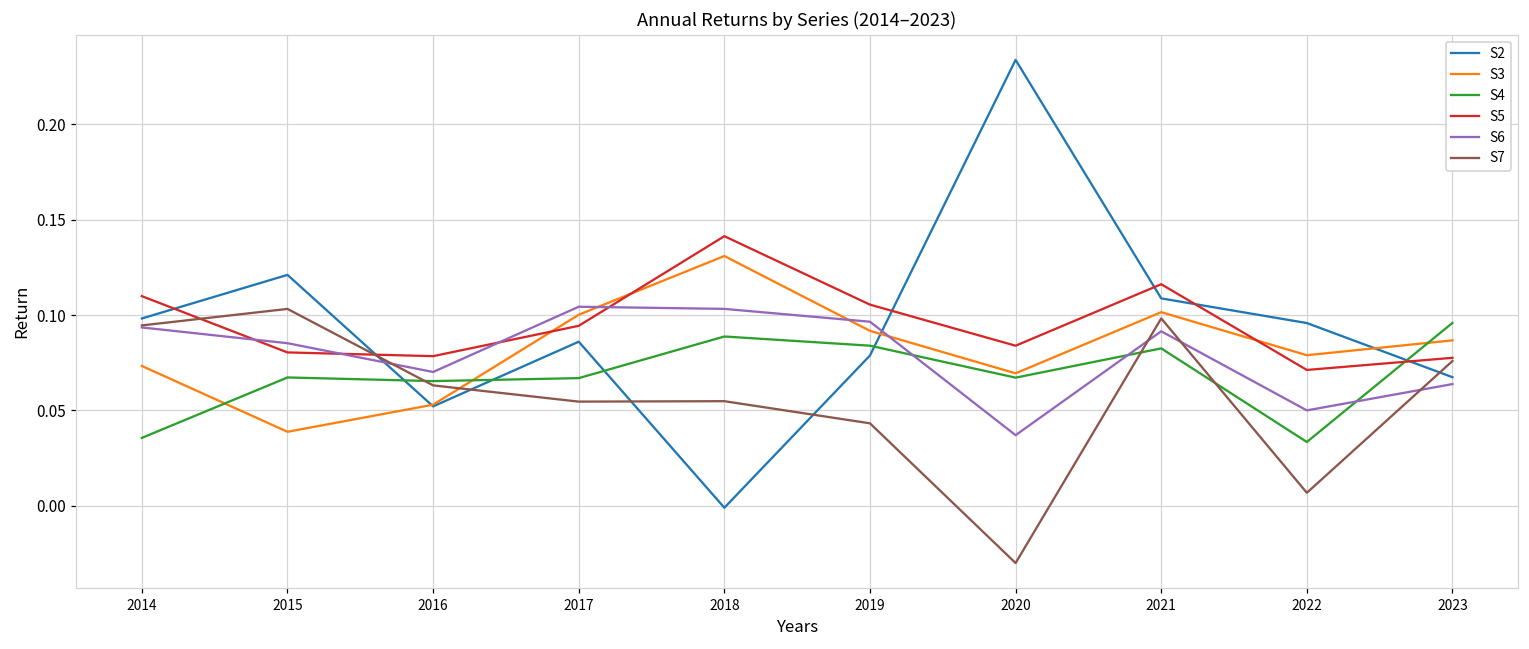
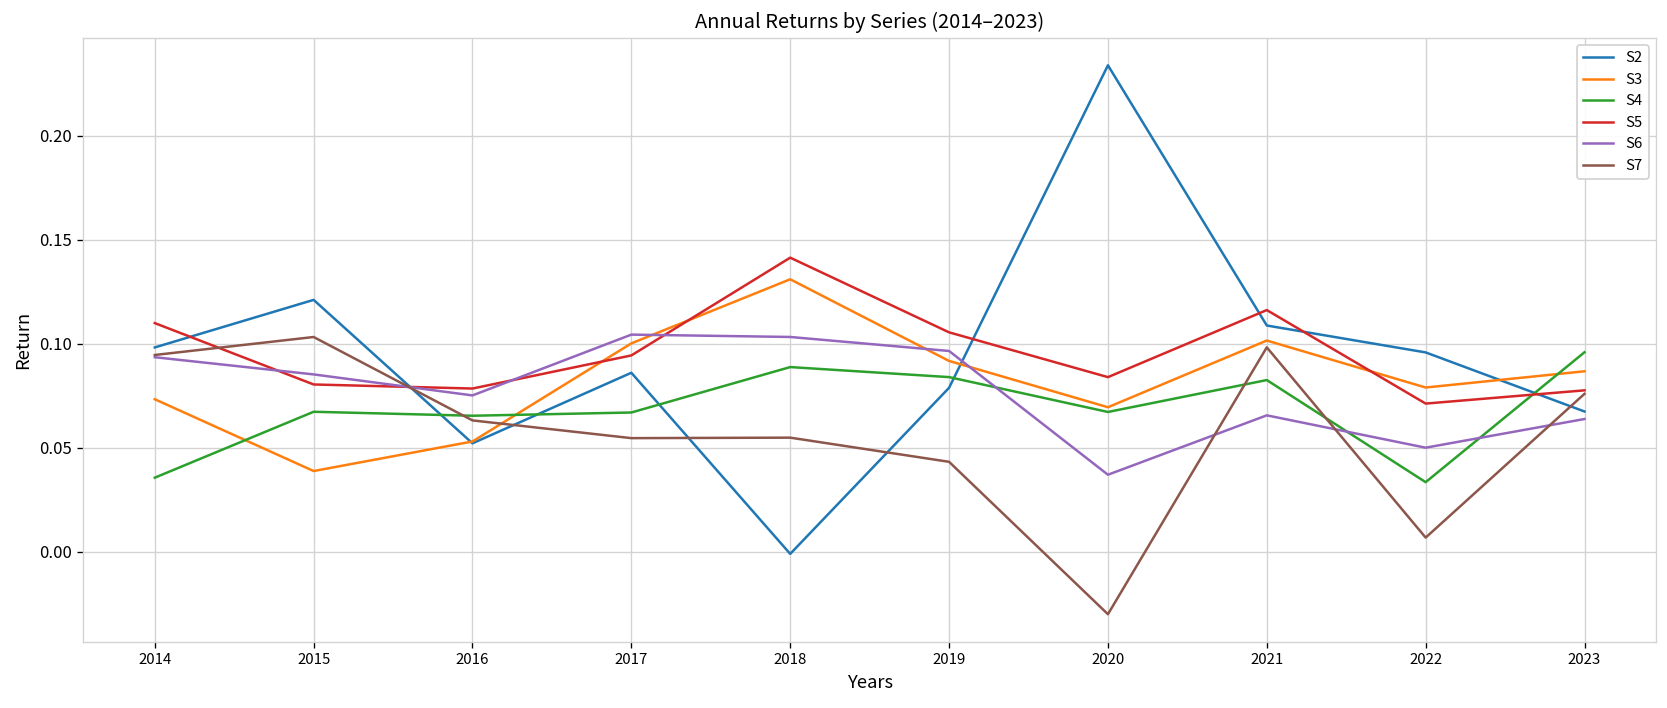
S6, 2016: 0.070 -> 0.075
S6, 2021: 0.092 -> 0.066
